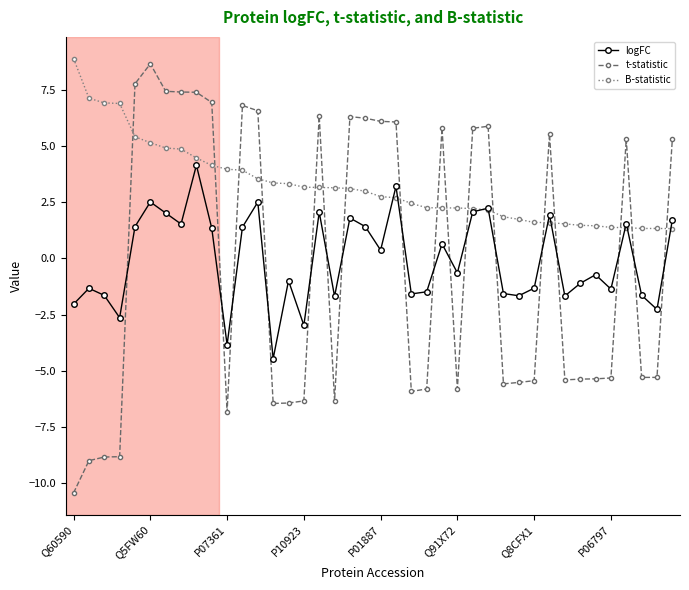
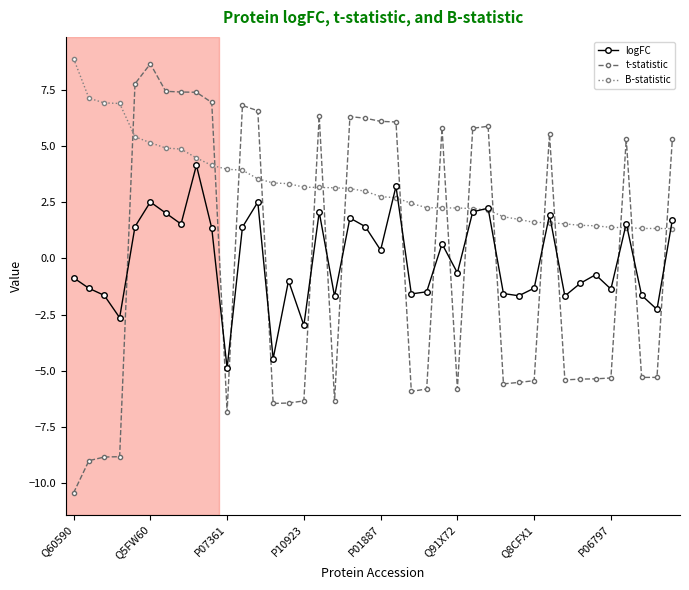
logFC, Q60590: -2.0 -> -0.9
logFC, P07361: -3.8 -> -4.9
